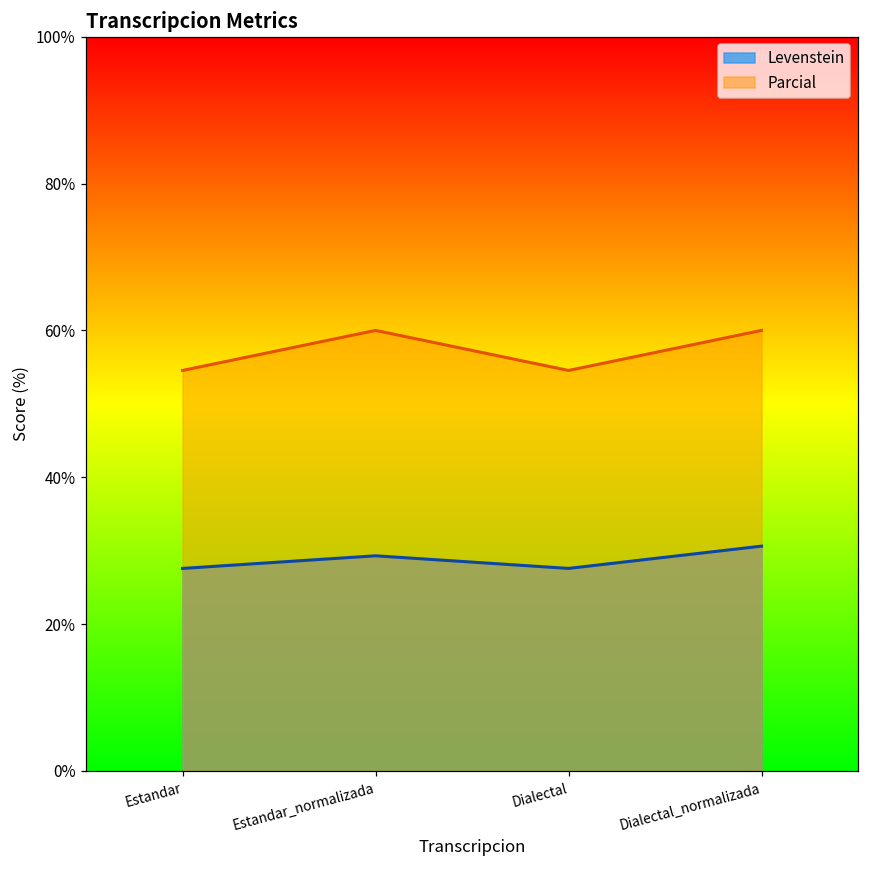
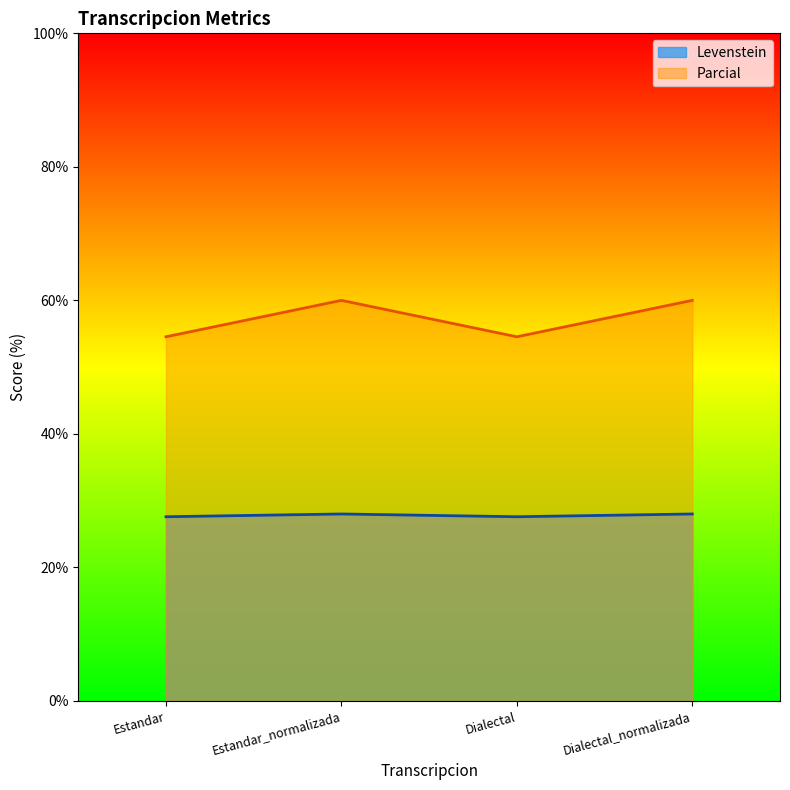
Levenstein, Estandar_normalizada: 29% -> 28%
Levenstein, Dialectal_normalizada: 31% -> 28%
